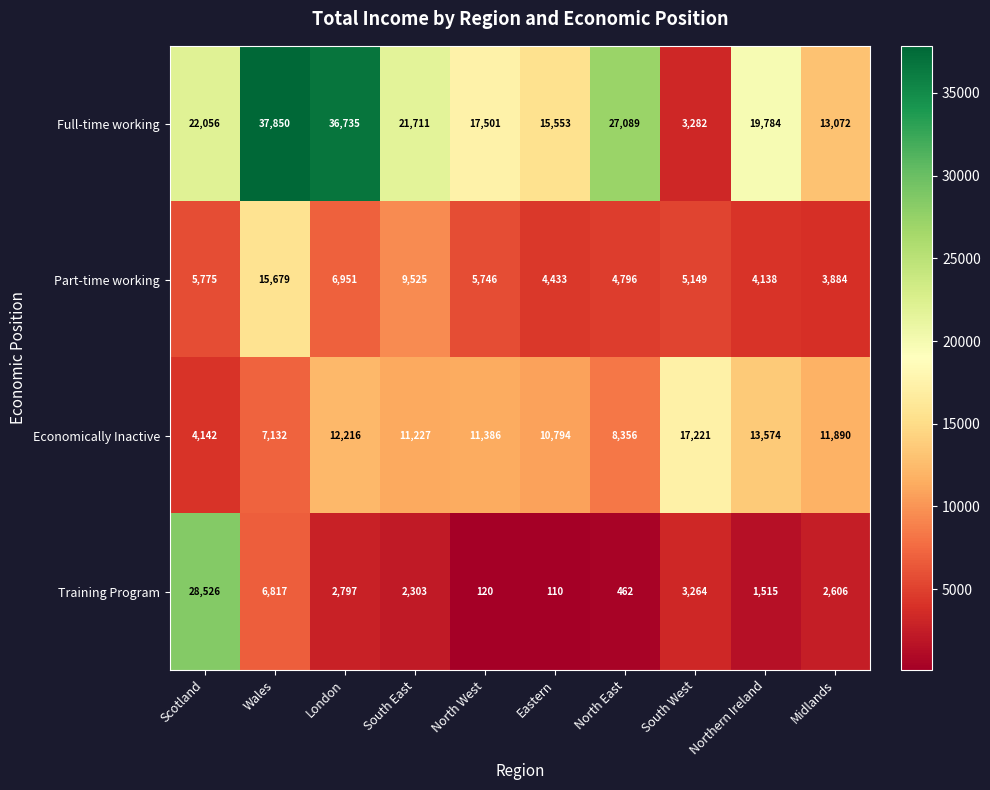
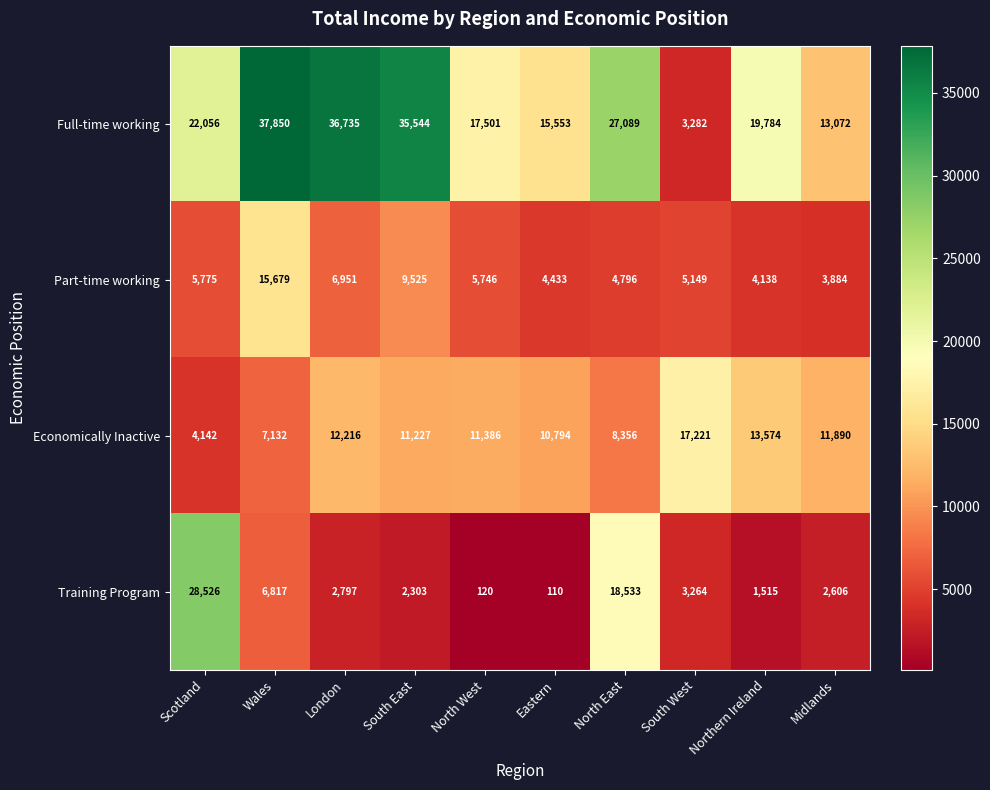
Full-time working, South East: 21,711 -> 35,544
Training Program, North East: 462 -> 18,533
